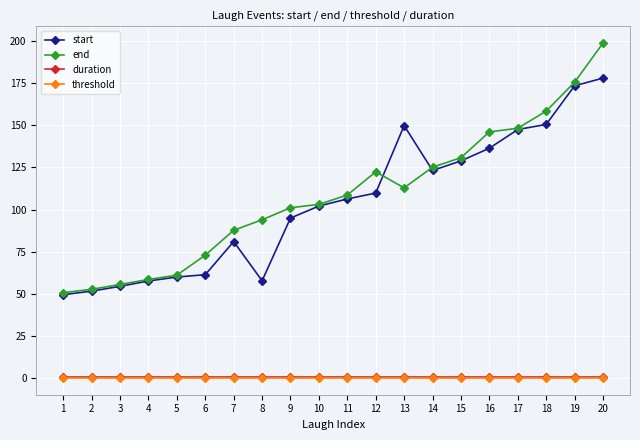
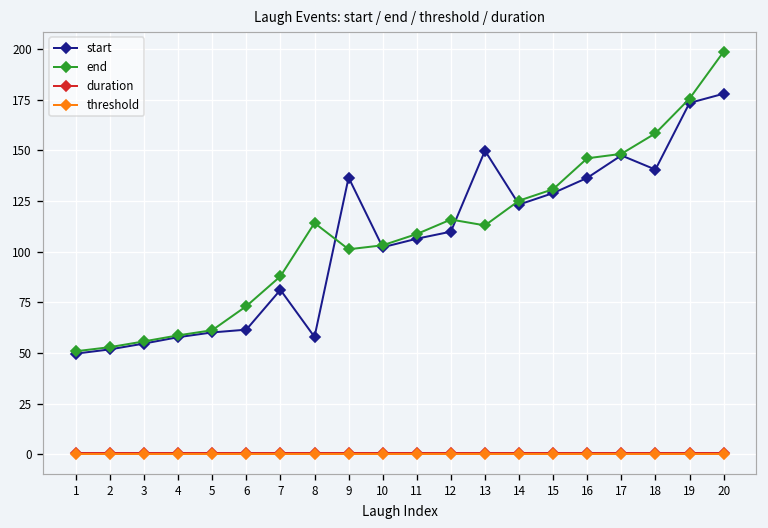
end, 8: 94 -> 114
start, 9: 95 -> 137
end, 12: 122 -> 116
start, 18: 151 -> 141
